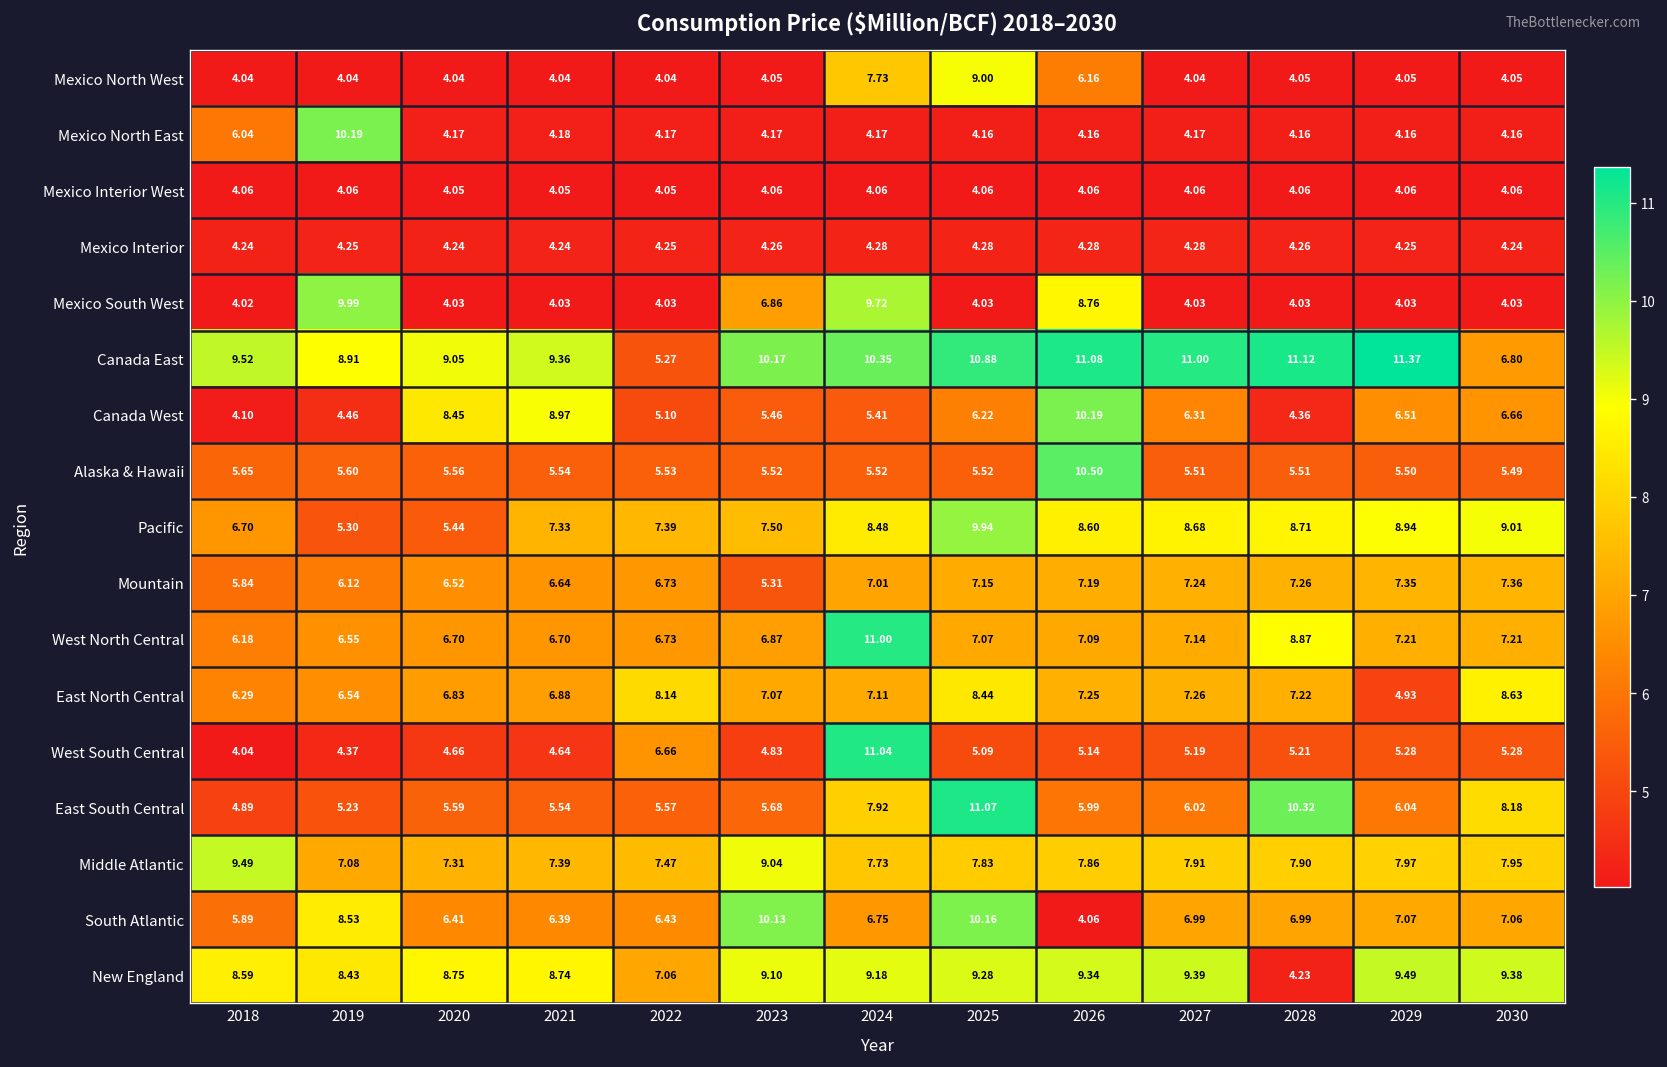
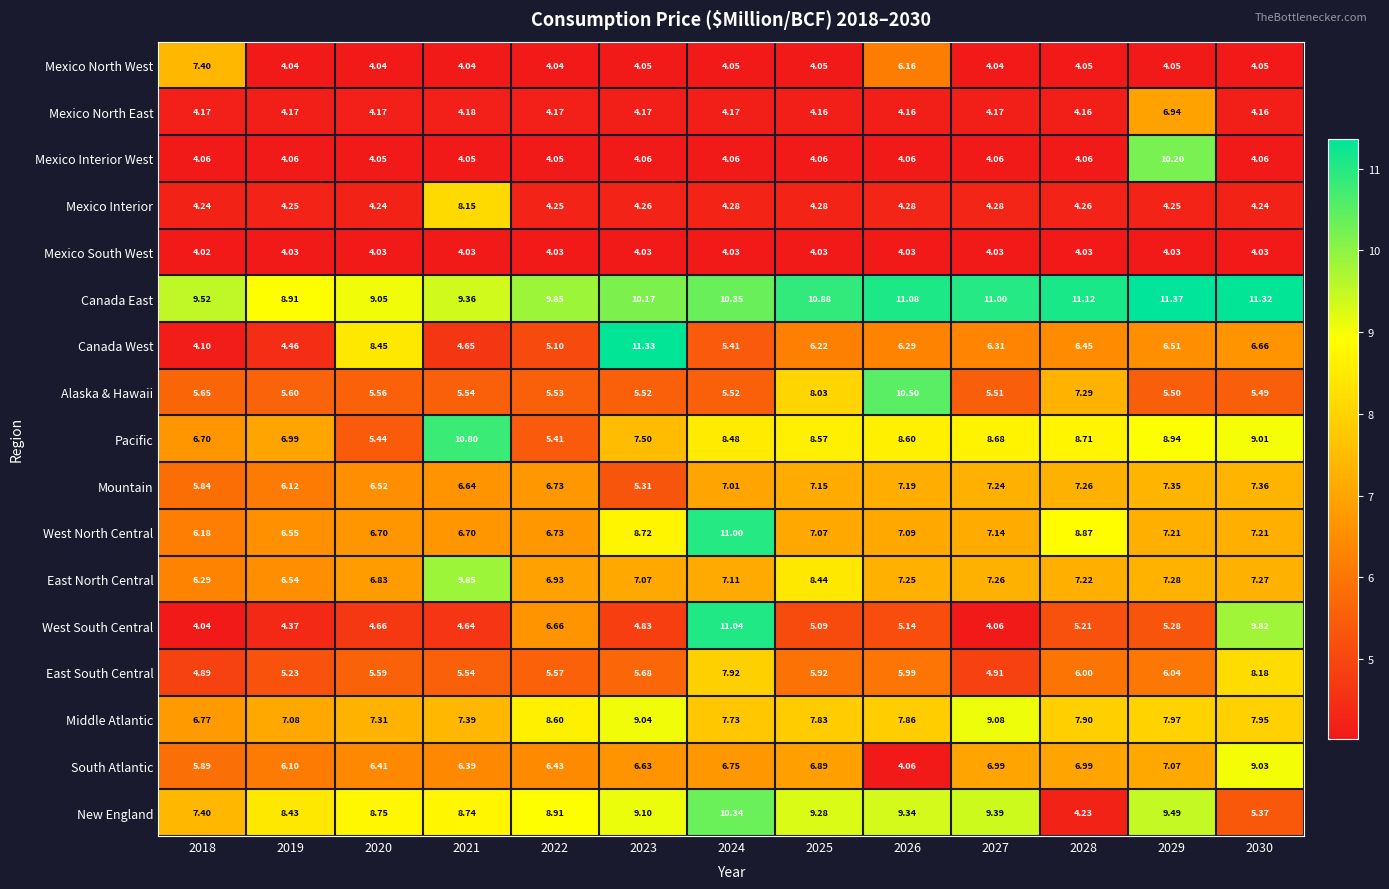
Mexico North West, 2018: 4.04 -> 7.40
Mexico North West, 2024: 7.73 -> 4.05
Mexico North West, 2025: 9.00 -> 4.05
Mexico North East, 2018: 6.04 -> 4.17
Mexico North East, 2019: 10.19 -> 4.17
Mexico North East, 2029: 4.16 -> 6.94
Mexico Interior West, 2029: 4.06 -> 10.20
Mexico Interior, 2021: 4.24 -> 8.15
Mexico South West, 2019: 9.99 -> 4.03
Mexico South West, 2023: 6.86 -> 4.03
Mexico South West, 2024: 9.72 -> 4.03
Mexico South West, 2026: 8.76 -> 4.03
Canada East, 2022: 5.27 -> 9.85
Canada East, 2030: 6.80 -> 11.32
Canada West, 2021: 8.97 -> 4.65
Canada West, 2023: 5.46 -> 11.33
Canada West, 2026: 10.19 -> 6.29
Canada West, 2028: 4.36 -> 6.45
Alaska & Hawaii, 2025: 5.52 -> 8.03
Alaska & Hawaii, 2028: 5.51 -> 7.29
Pacific, 2019: 5.30 -> 6.99
Pacific, 2021: 7.33 -> 10.80
Pacific, 2022: 7.39 -> 5.41
Pacific, 2025: 9.94 -> 8.57
West North Central, 2023: 6.87 -> 8.72
East North Central, 2021: 6.88 -> 9.85
East North Central, 2022: 8.14 -> 6.93
East North Central, 2029: 4.93 -> 7.28
East North Central, 2030: 8.63 -> 7.27
West South Central, 2027: 5.19 -> 4.06
West South Central, 2030: 5.28 -> 9.82
East South Central, 2025: 11.07 -> 5.92
East South Central, 2027: 6.02 -> 4.91
East South Central, 2028: 10.32 -> 6.00
Middle Atlantic, 2018: 9.49 -> 6.77
Middle Atlantic, 2022: 7.47 -> 8.60
Middle Atlantic, 2027: 7.91 -> 9.08
South Atlantic, 2019: 8.53 -> 6.10
South Atlantic, 2023: 10.13 -> 6.63
South Atlantic, 2025: 10.16 -> 6.89
South Atlantic, 2030: 7.06 -> 9.03
New England, 2018: 8.59 -> 7.40
New England, 2022: 7.06 -> 8.91
New England, 2024: 9.18 -> 10.34
New England, 2030: 9.38 -> 5.37
